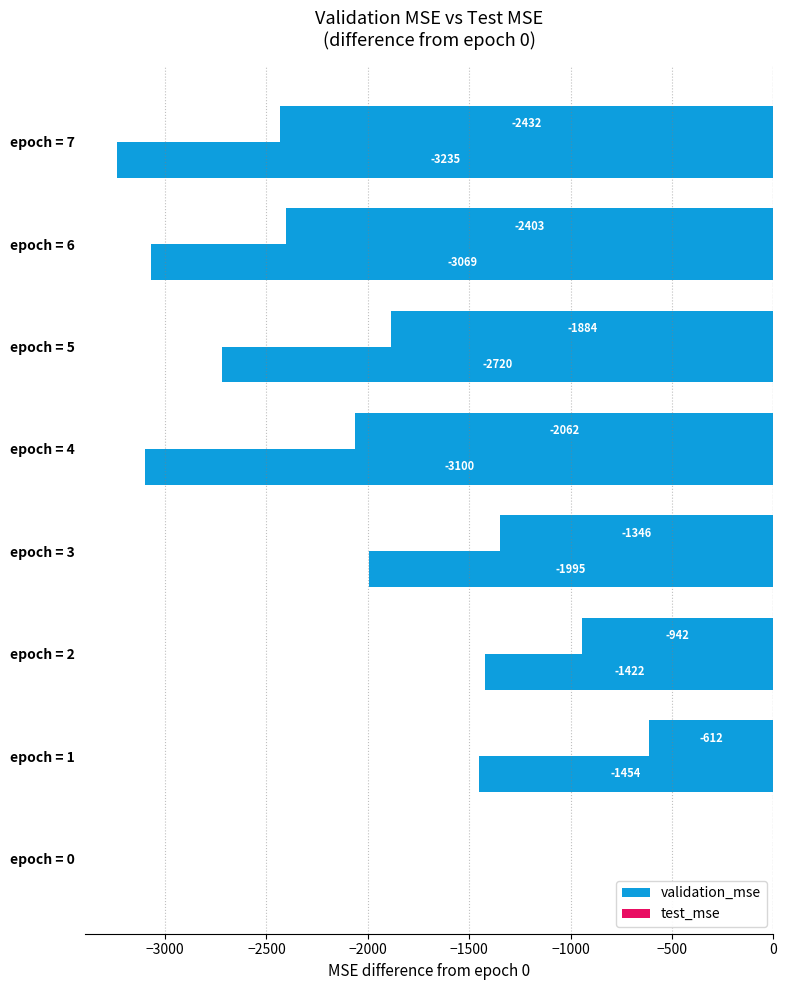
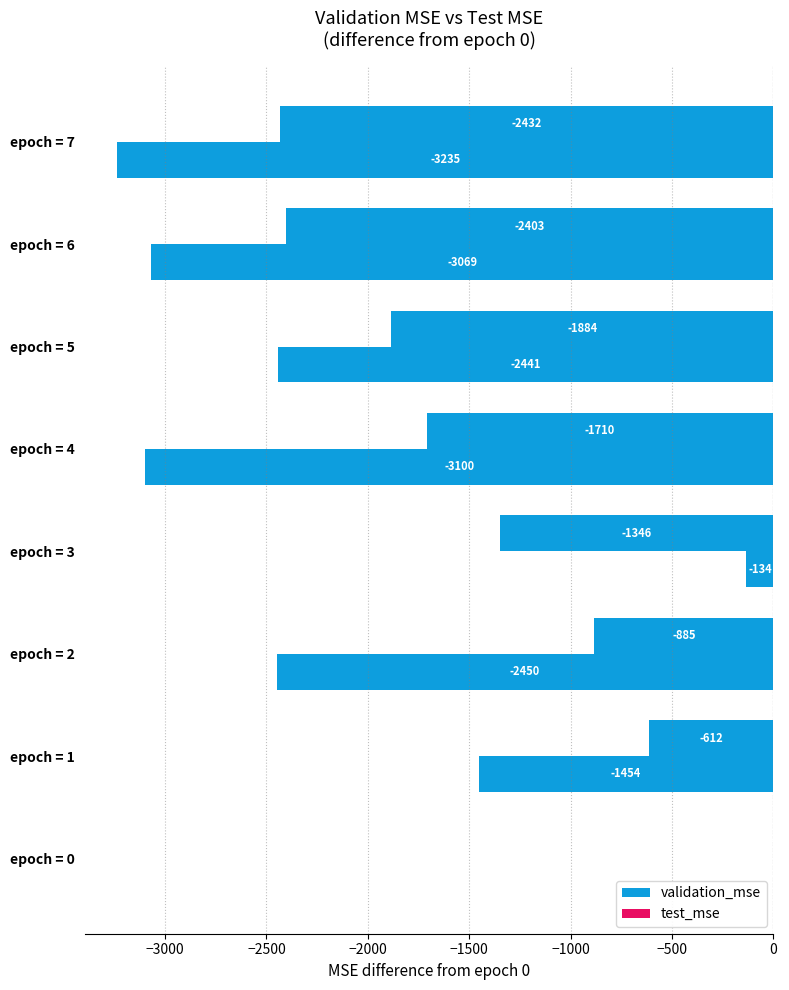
test_mse, epoch = 5: -2720 -> -2441
validation_mse, epoch = 4: -2062 -> -1710
test_mse, epoch = 3: -1995 -> -134
validation_mse, epoch = 2: -942 -> -885
test_mse, epoch = 2: -1422 -> -2450
